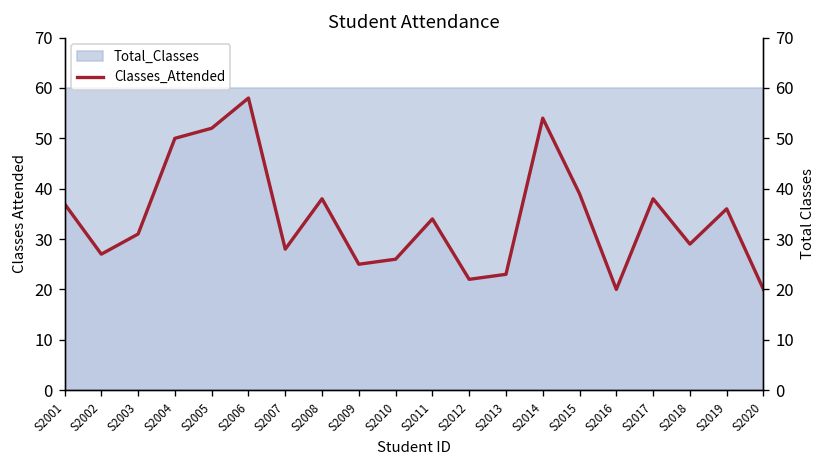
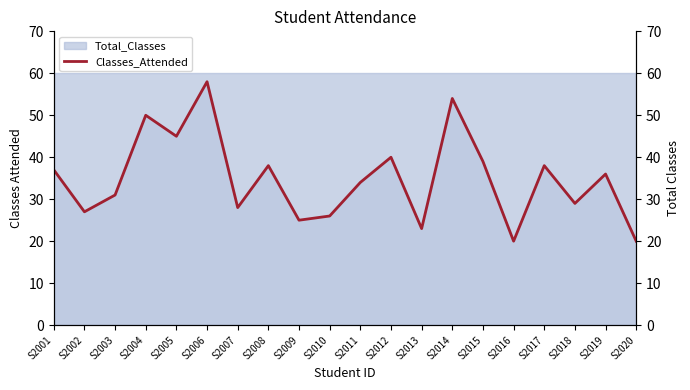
Classes_Attended, S2005: 52 -> 45
Classes_Attended, S2012: 22 -> 40
